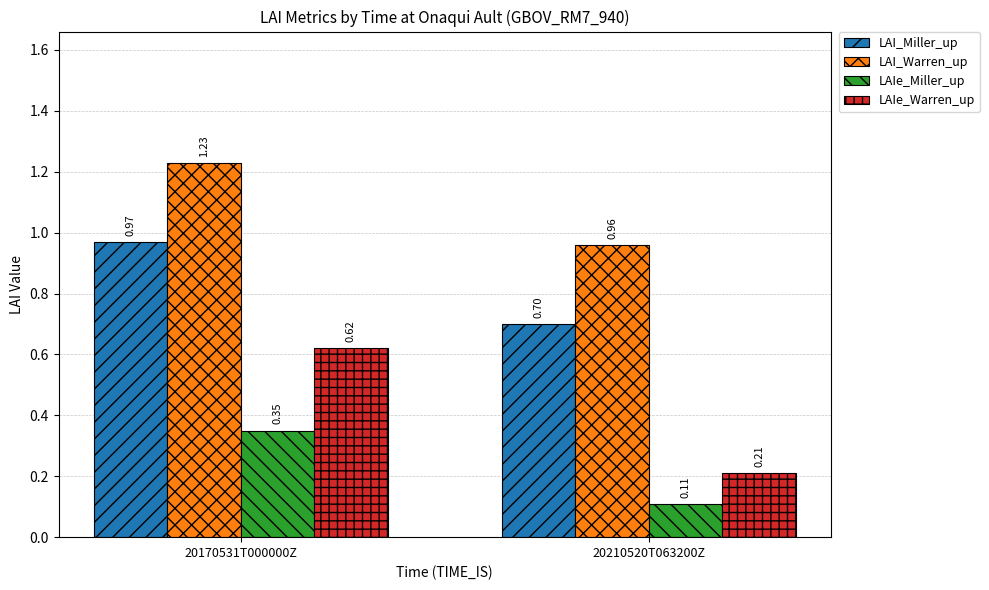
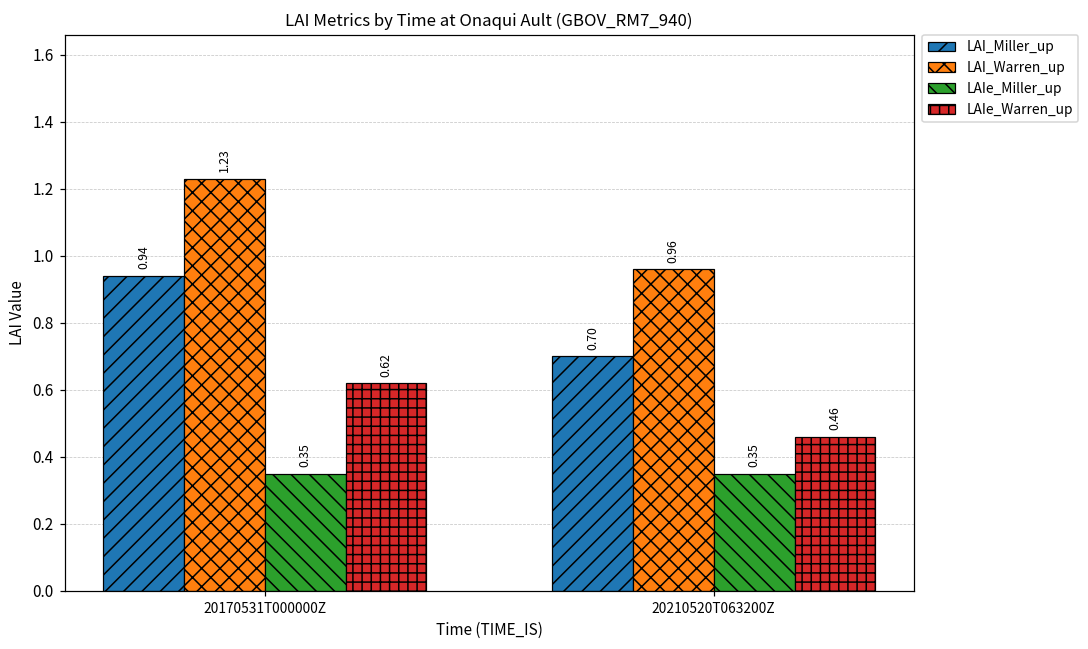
LAI_Miller_up, 20170531T000000Z: 0.97 -> 0.94
LAIe_Miller_up, 20210520T063200Z: 0.11 -> 0.35
LAIe_Warren_up, 20210520T063200Z: 0.21 -> 0.46
